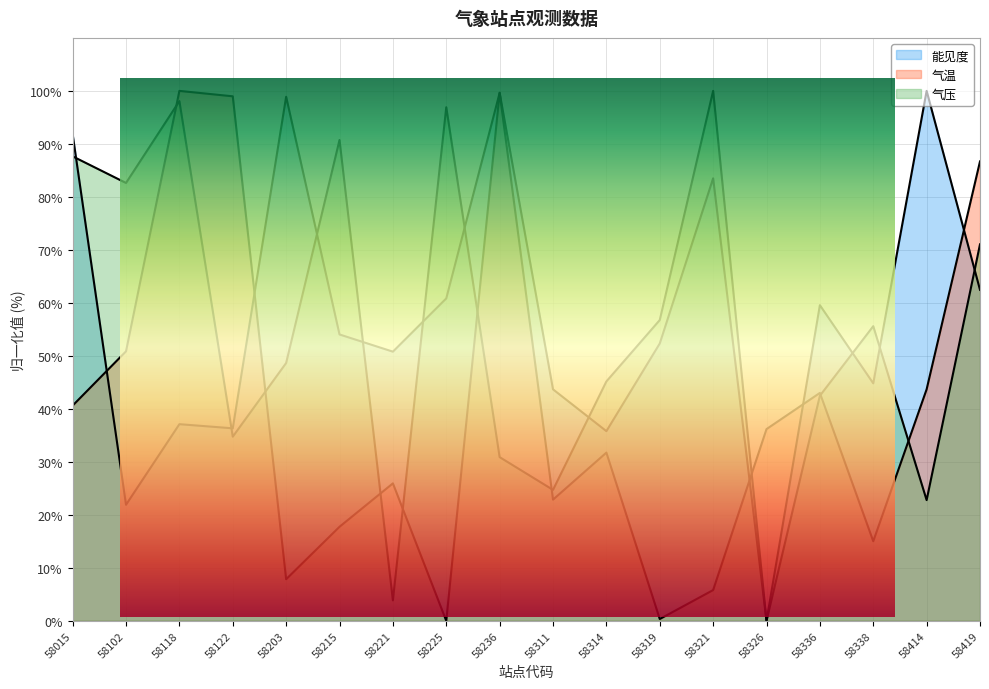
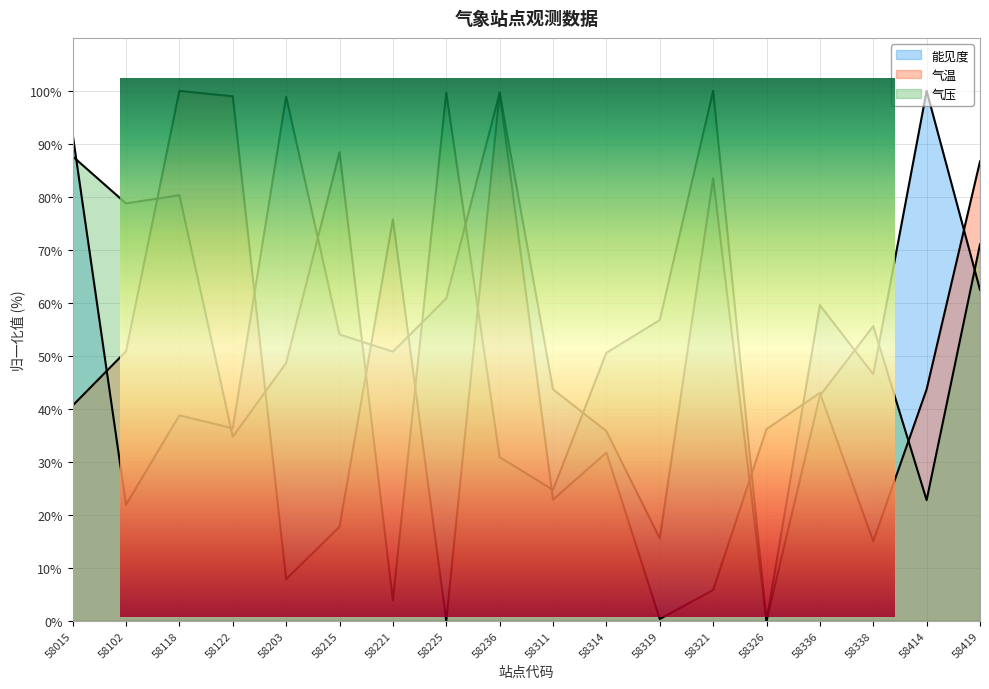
气象站点观测数据, 气压, 58102: 83% -> 79%
气象站点观测数据, 能见度, 58118: 37% -> 39%
气象站点观测数据, 气压, 58118: 98% -> 80%
气象站点观测数据, 气压, 58215: 91% -> 88%
气象站点观测数据, 气温, 58221: 26% -> 76%
气象站点观测数据, 气压, 58225: 97% -> 100%
气象站点观测数据, 气压, 58314: 45% -> 51%
气象站点观测数据, 能见度, 58319: 52% -> 16%
气象站点观测数据, 能见度, 58338: 45% -> 47%
